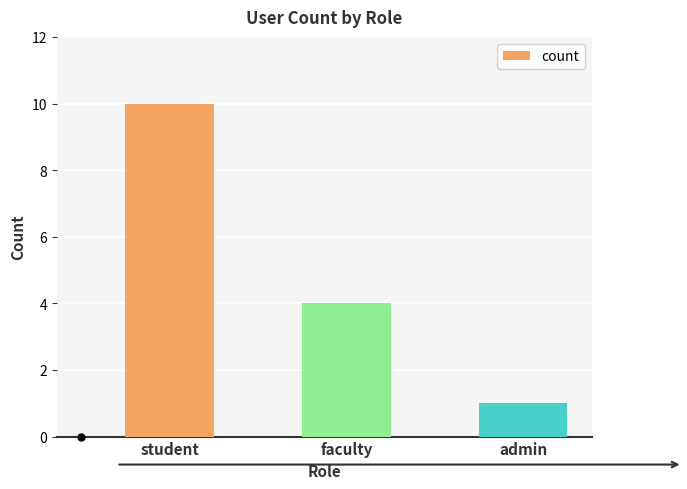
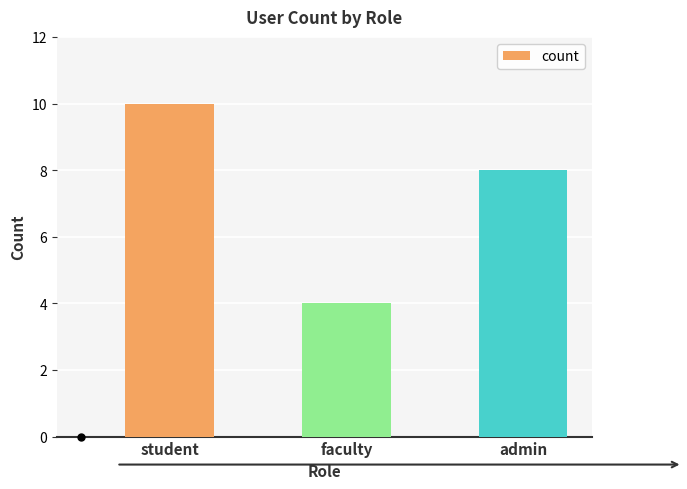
count, admin: 1 -> 8
